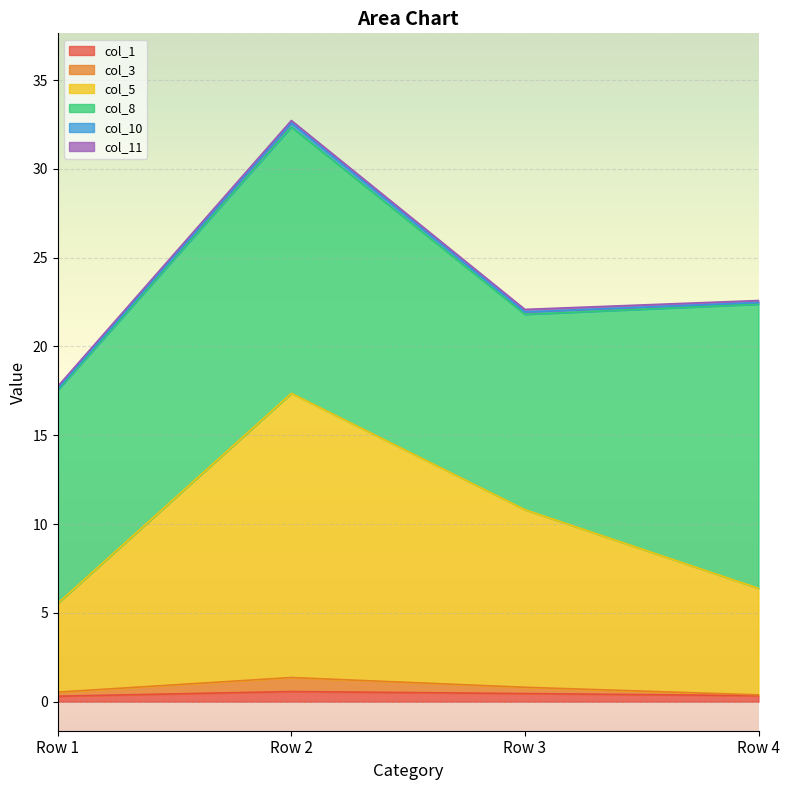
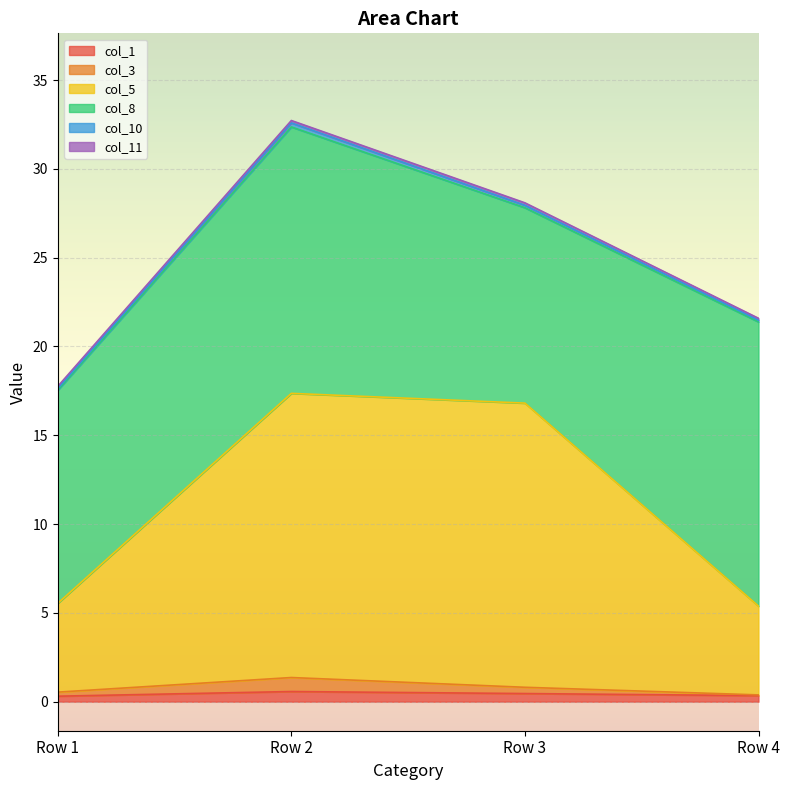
col_5, Row 3: 10 -> 16
col_5, Row 4: 6 -> 5
